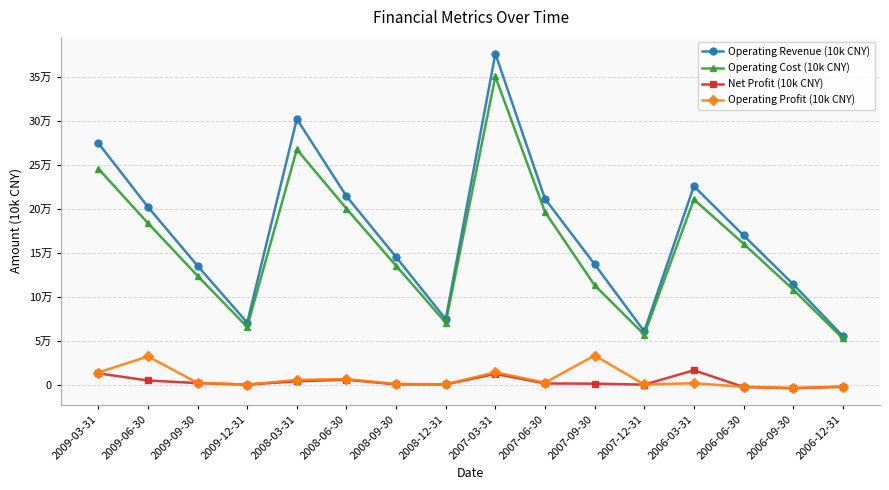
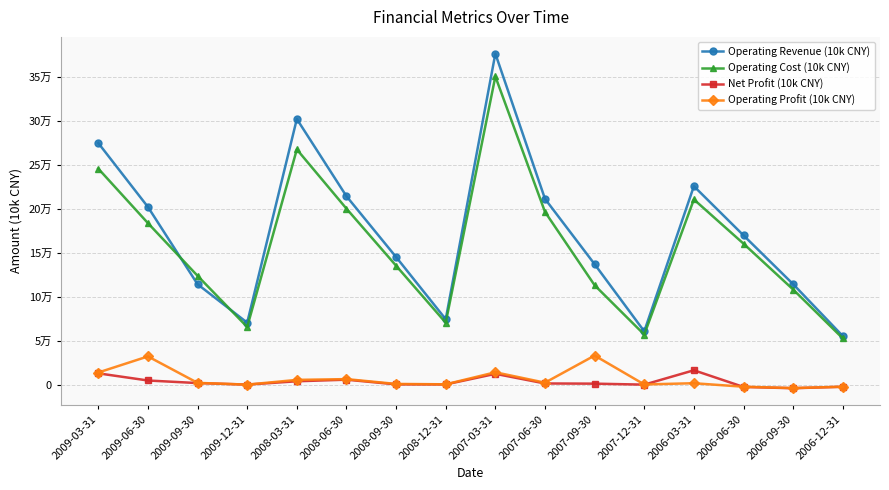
Operating Revenue (10k CNY), 2009-09-30: 14万 -> 11万
